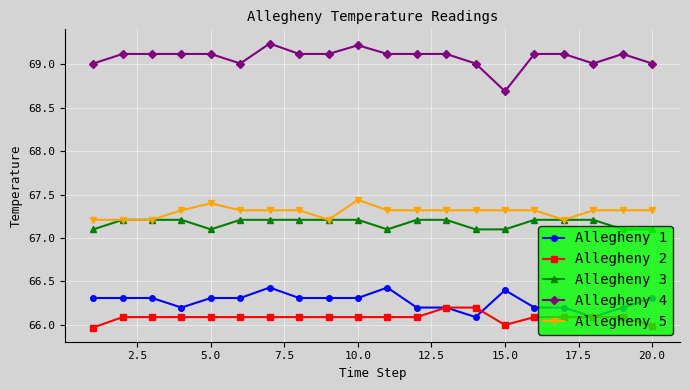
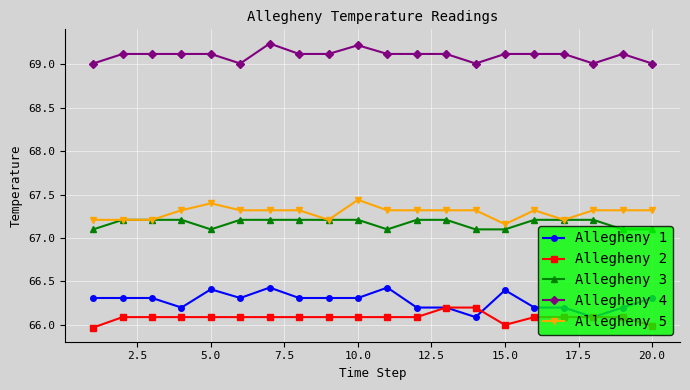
Allegheny 1, 5.0: 66.3 -> 66.4
Allegheny 4, 15.0: 68.7 -> 69.1
Allegheny 5, 15.0: 67.3 -> 67.2
